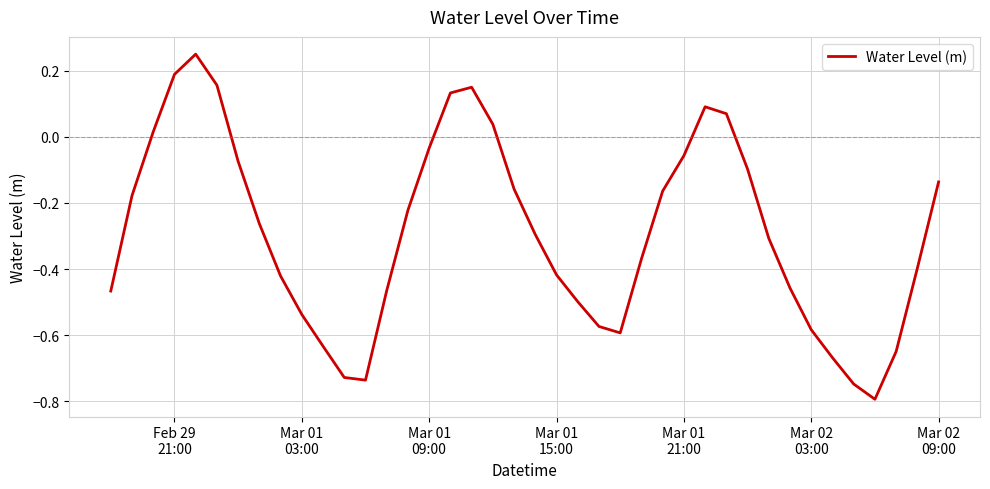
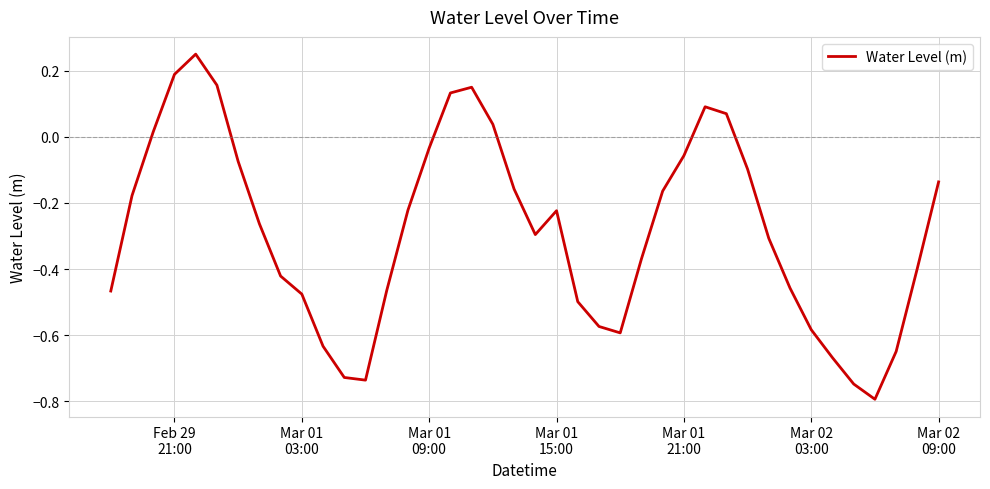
Mar 01 03:00: -0.54 -> -0.48
Mar 01 15:00: -0.42 -> -0.22
